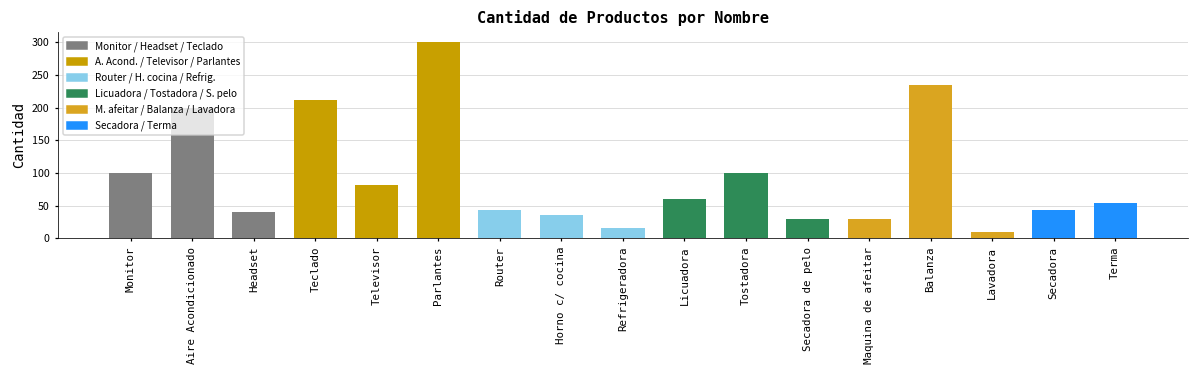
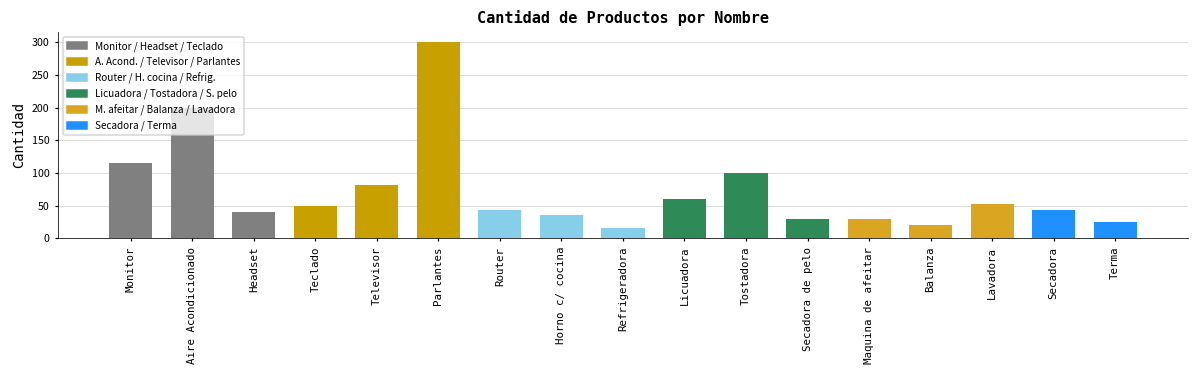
Monitor: 100 -> 120
Teclado: 210 -> 50
Balanza: 230 -> 20
Lavadora: 10 -> 50
Terma: 50 -> 30
